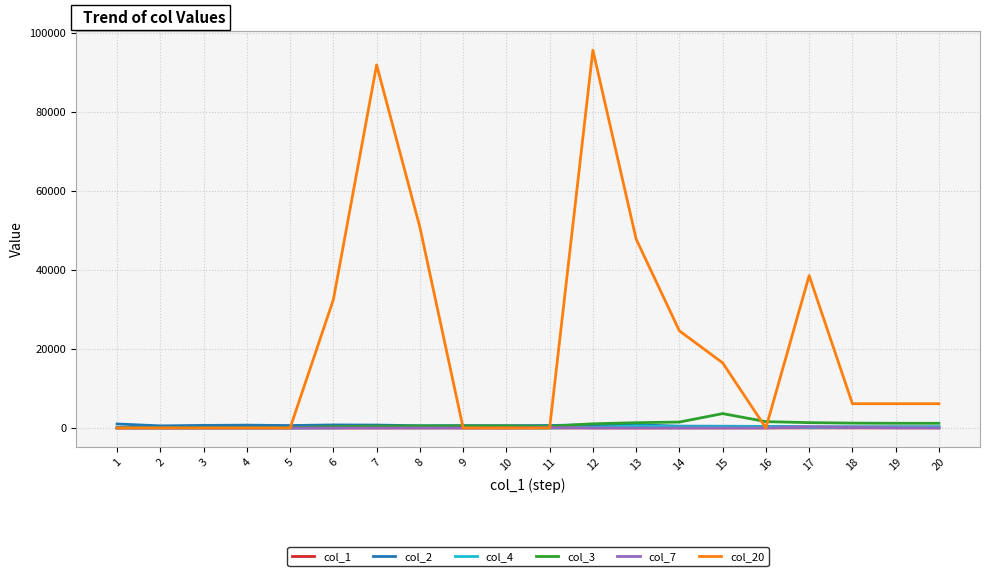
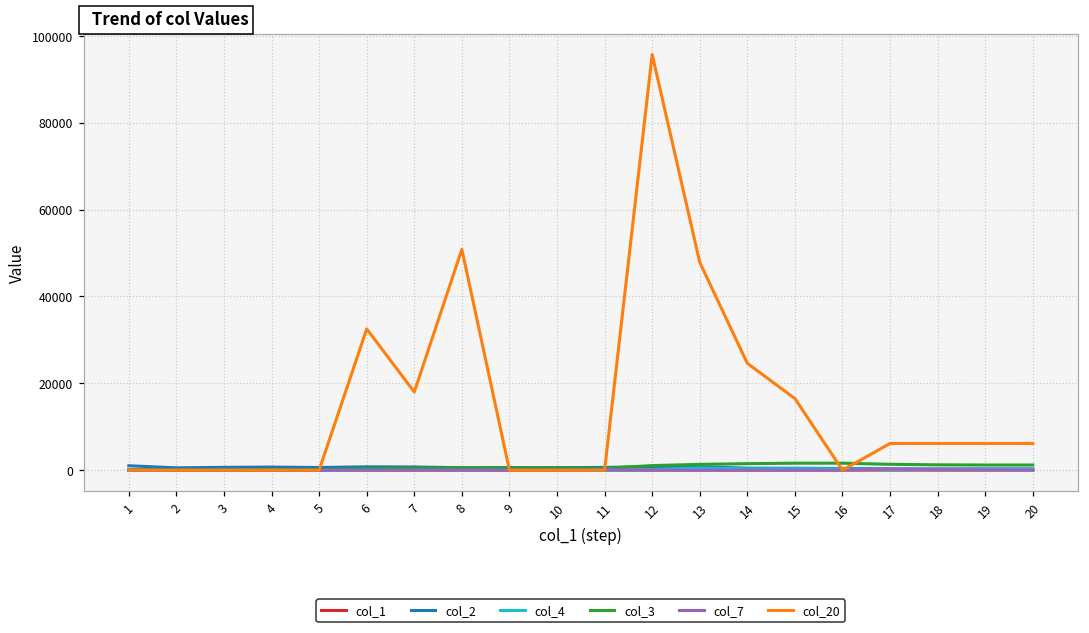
col_20, 7: 92000 -> 18000
col_3, 15: 4000 -> 2000
col_20, 17: 39000 -> 6000
